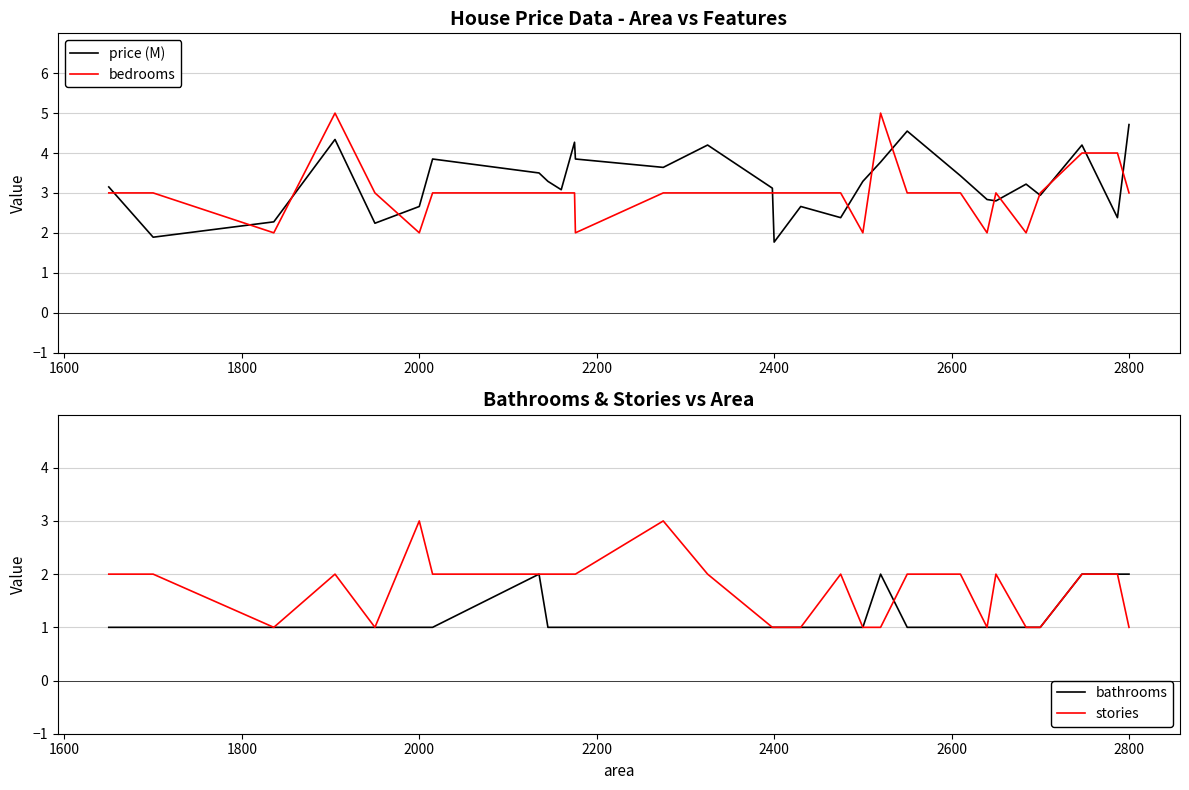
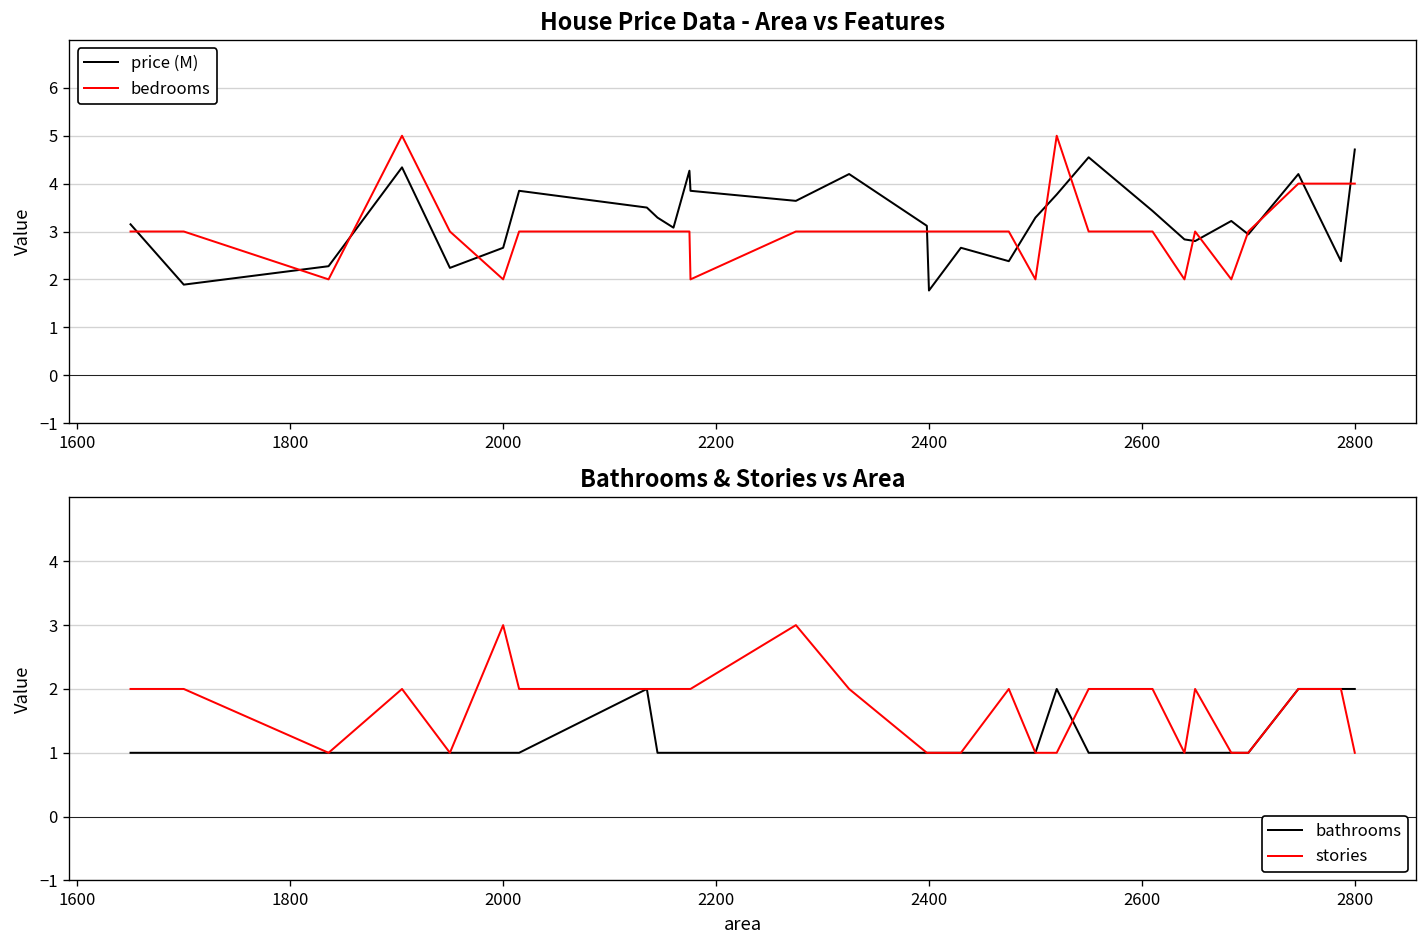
House Price Data - Area vs Features, bedrooms, 2800: 3 -> 4
